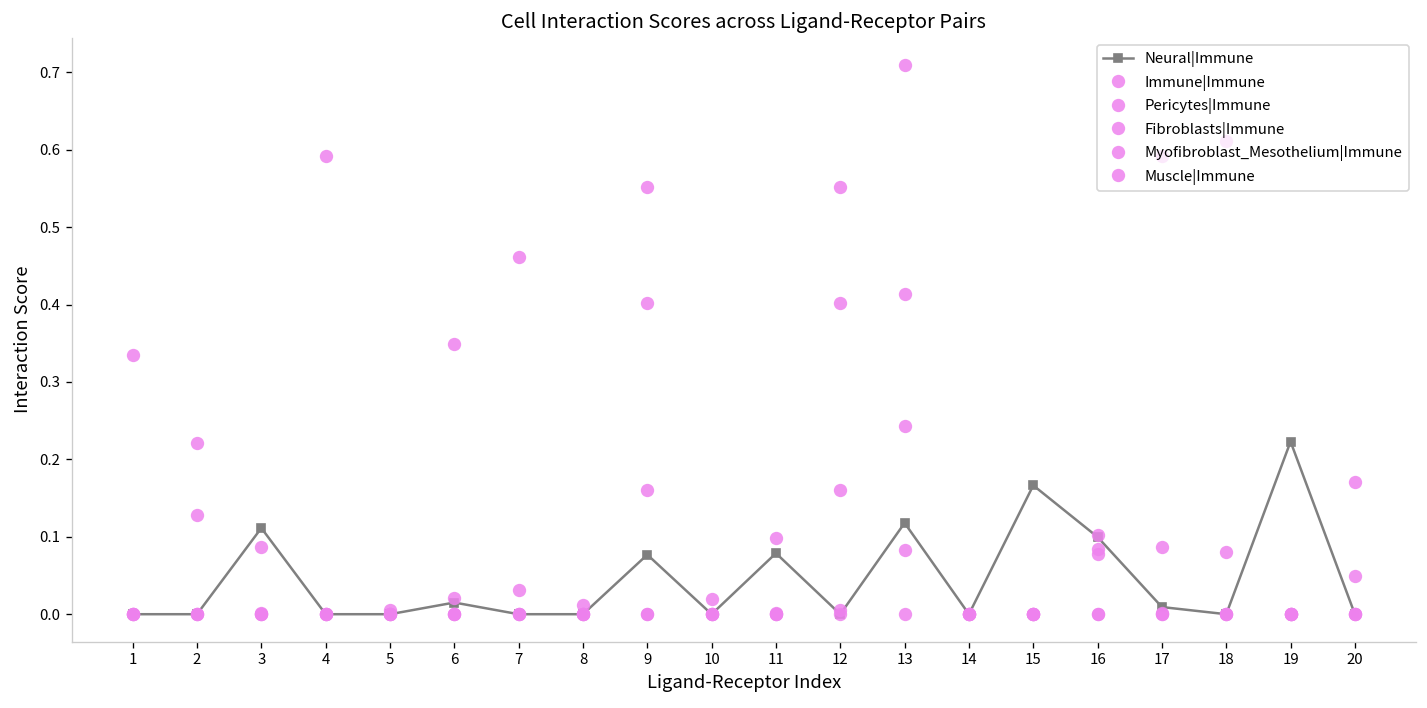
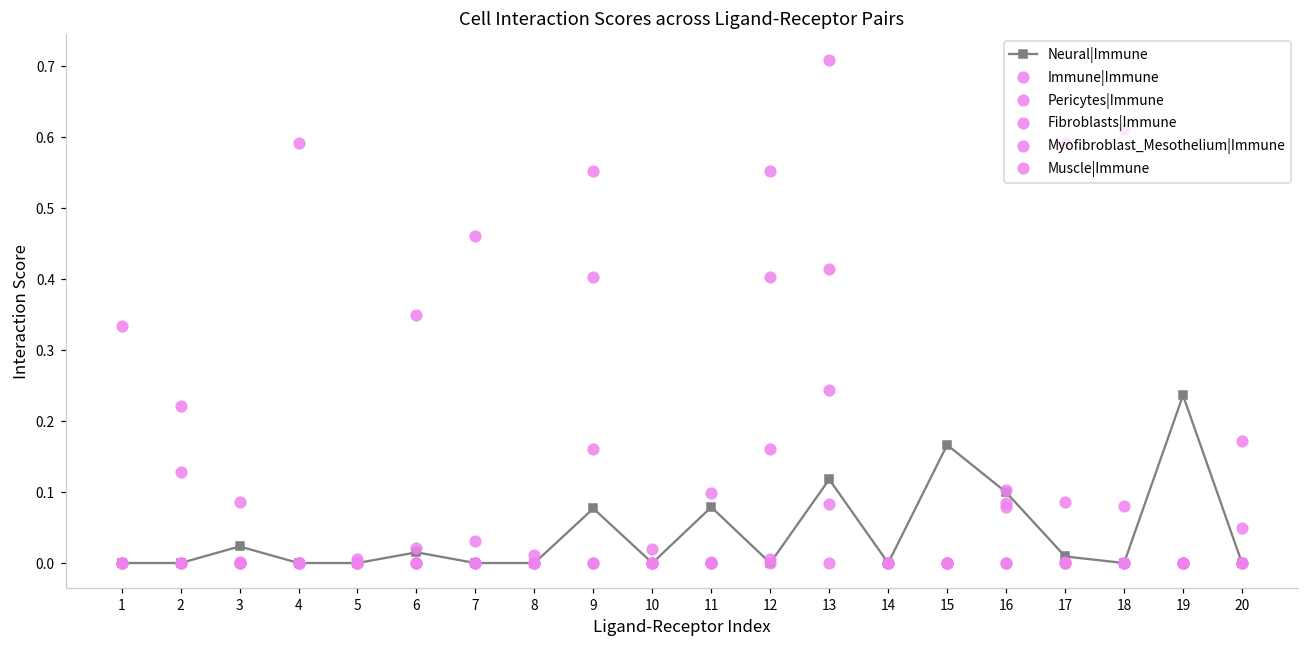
Neural|Immune, 3: 0.11 -> 0.02
Neural|Immune, 19: 0.22 -> 0.24
